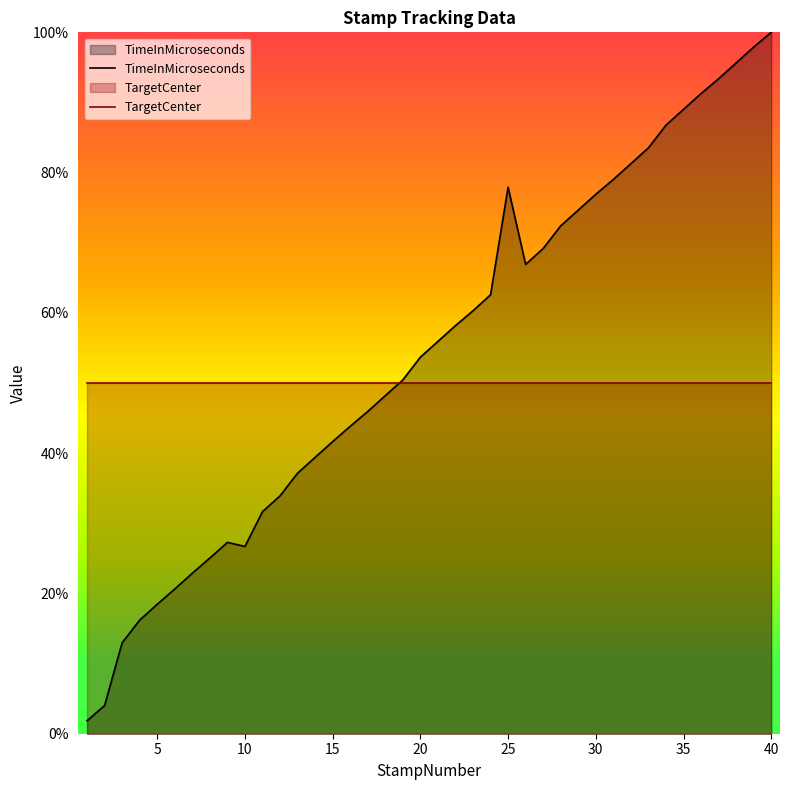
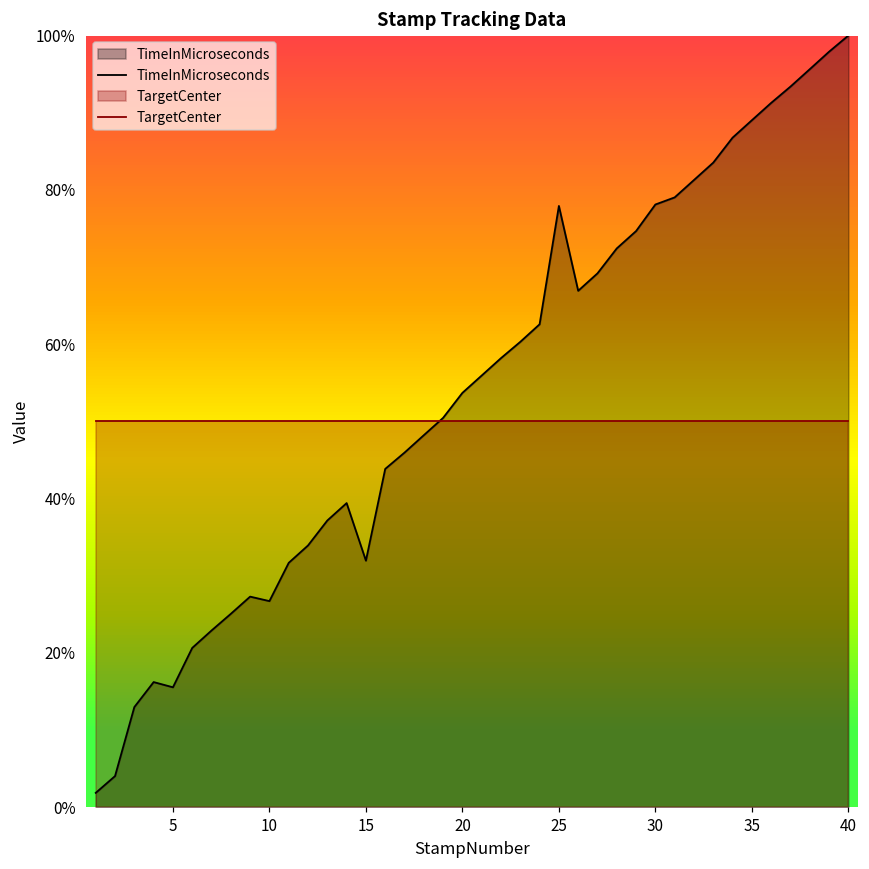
TimeInMicroseconds, 5: 18% -> 16%
TimeInMicroseconds, 15: 42% -> 32%
TimeInMicroseconds, 30: 77% -> 78%
